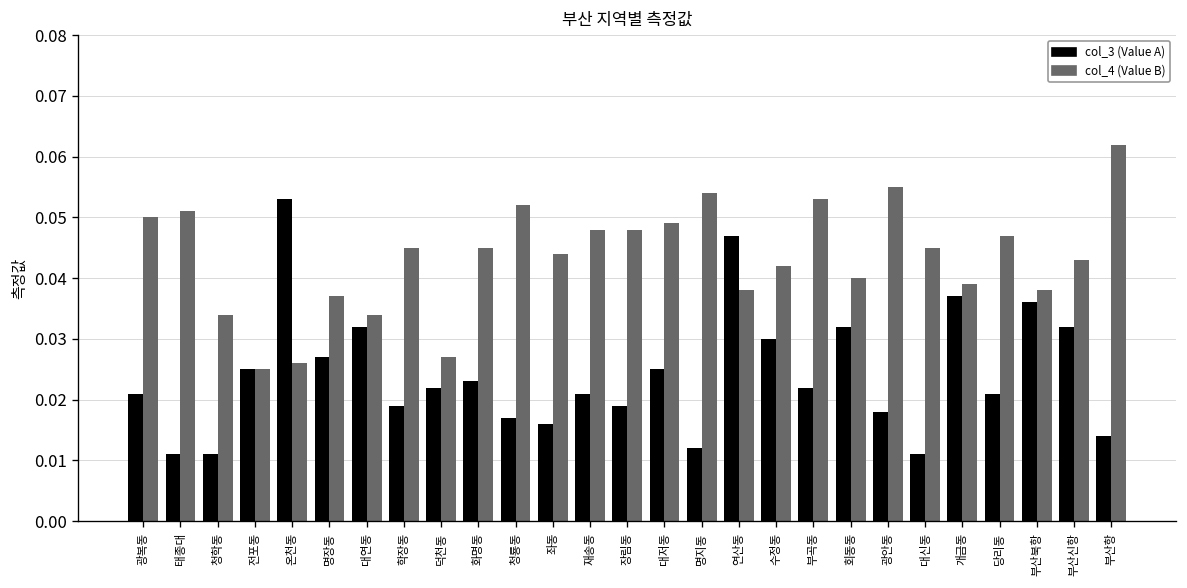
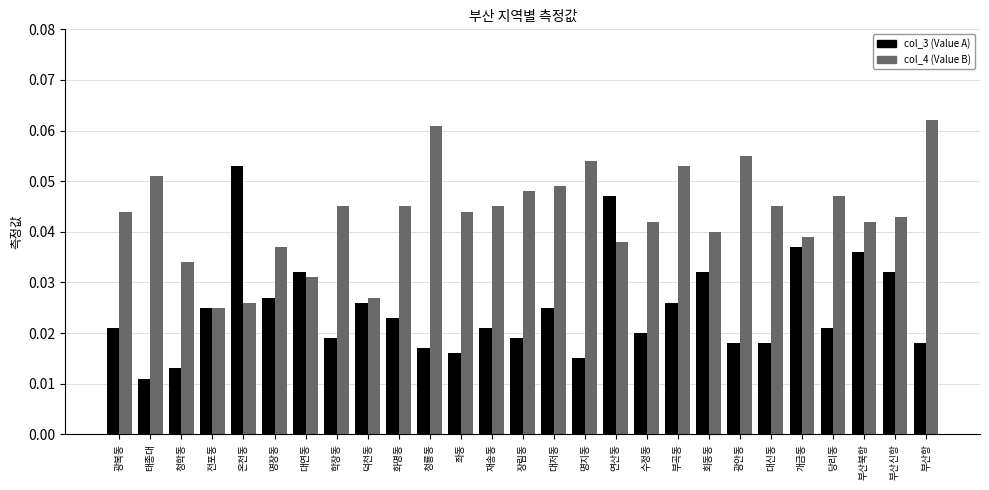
col_4 (Value B), 광복동: 0.050 -> 0.044
col_3 (Value A), 청학동: 0.011 -> 0.013
col_4 (Value B), 대연동: 0.034 -> 0.031
col_3 (Value A), 덕천동: 0.022 -> 0.026
col_4 (Value B), 청룡동: 0.052 -> 0.061
col_4 (Value B), 재송동: 0.048 -> 0.045
col_3 (Value A), 명지동: 0.012 -> 0.015
col_3 (Value A), 수정동: 0.03 -> 0.02
col_3 (Value A), 부곡동: 0.022 -> 0.026
col_3 (Value A), 대신동: 0.011 -> 0.018
col_4 (Value B), 부산북항: 0.038 -> 0.042
col_3 (Value A), 부산항: 0.014 -> 0.018
